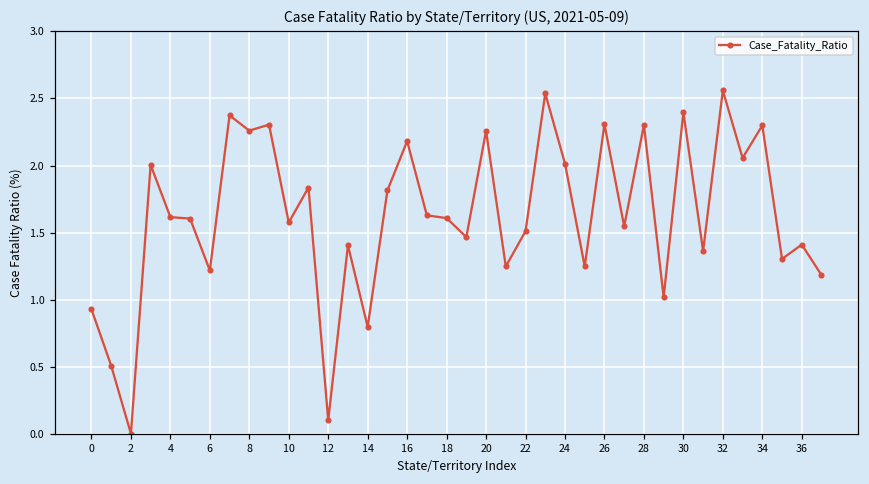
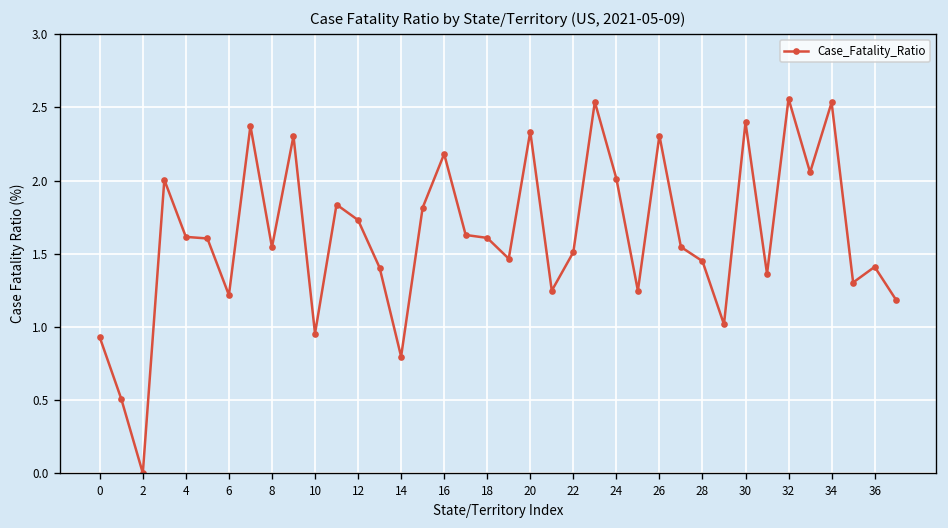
8: 2.26 -> 1.54
10: 1.58 -> 0.95
12: 0.10 -> 1.73
20: 2.26 -> 2.34
28: 2.30 -> 1.45
34: 2.30 -> 2.53
